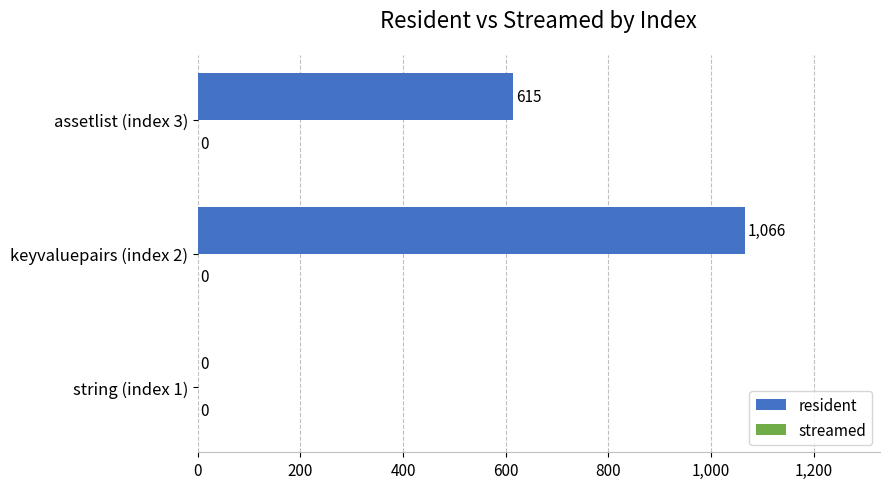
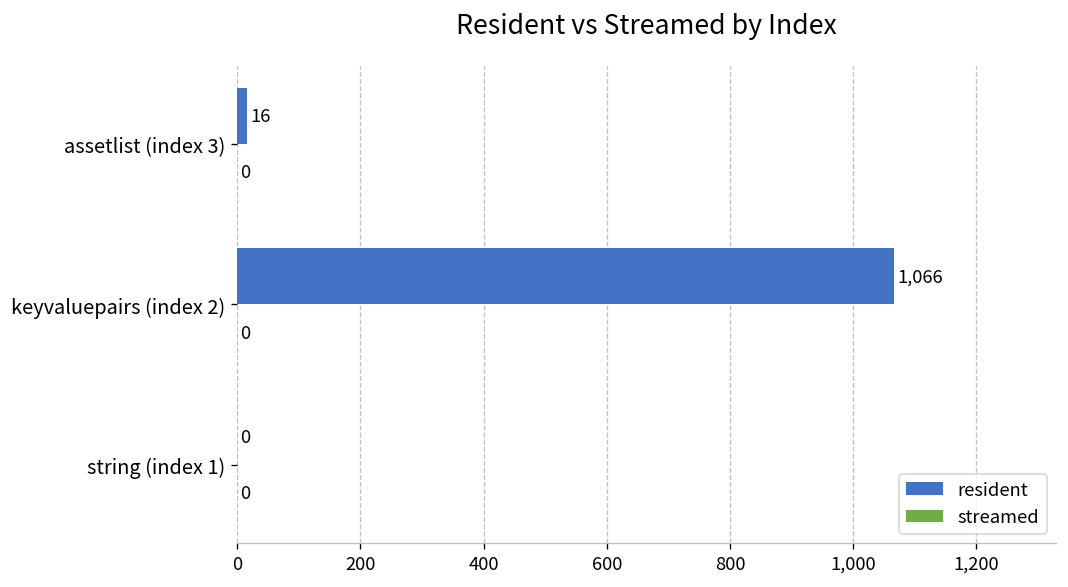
resident, assetlist (index 3): 615 -> 16
